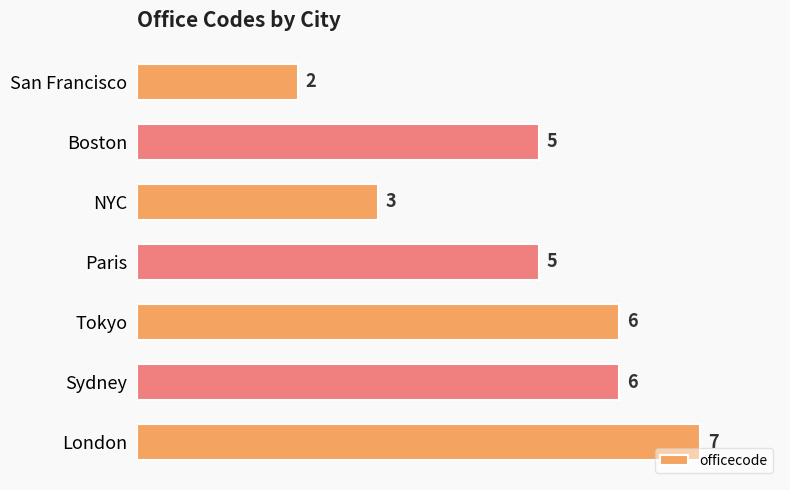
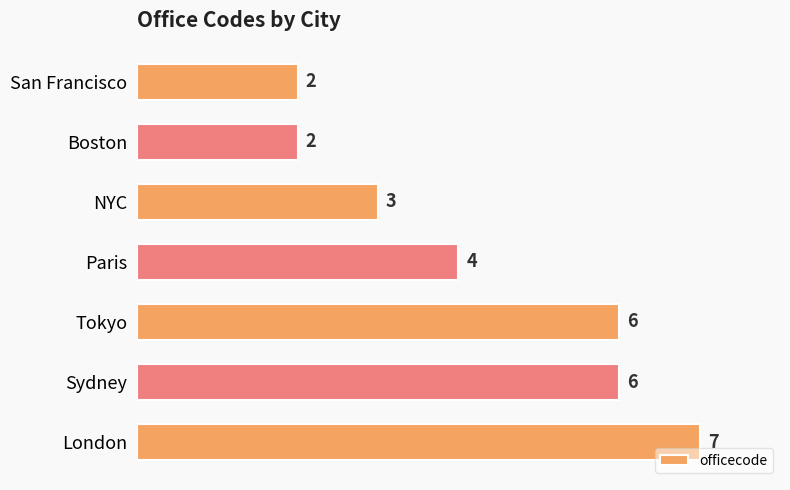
Boston: 5 -> 2
Paris: 5 -> 4
